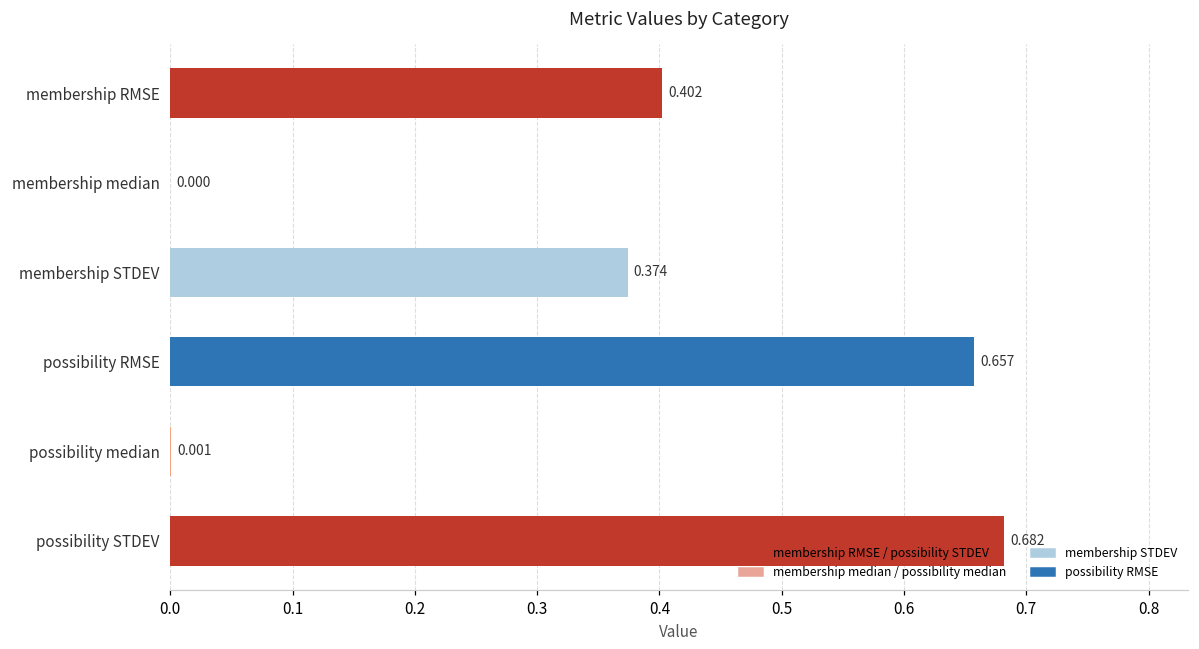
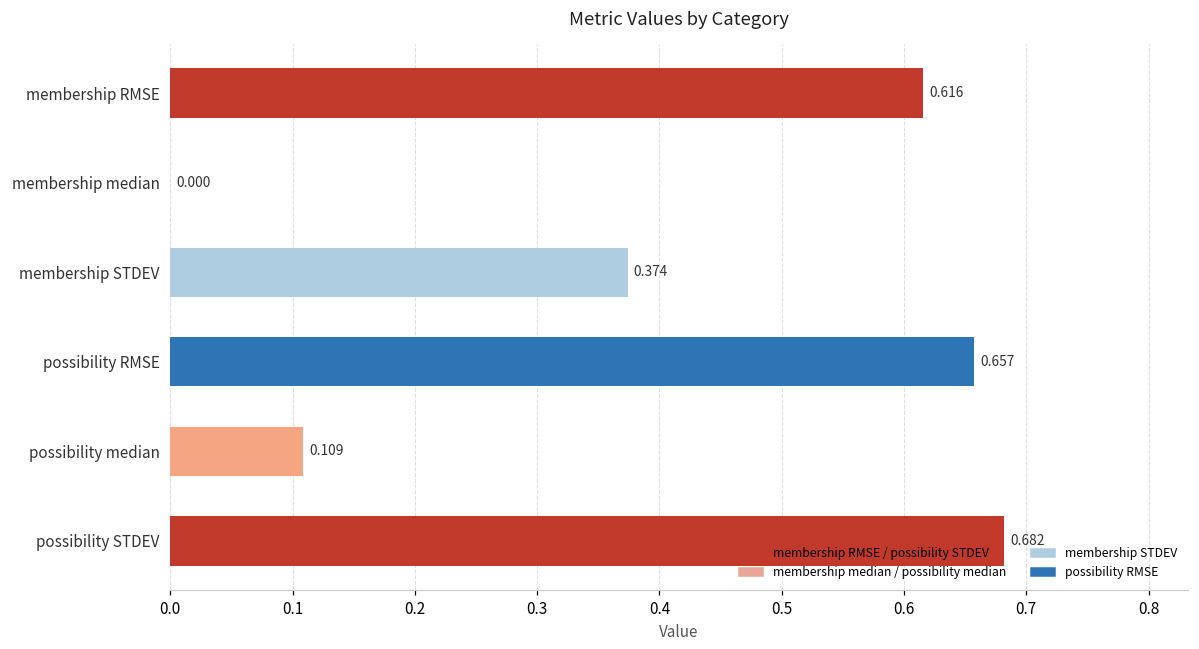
membership RMSE: 0.402 -> 0.616
possibility median: 0.001 -> 0.109
